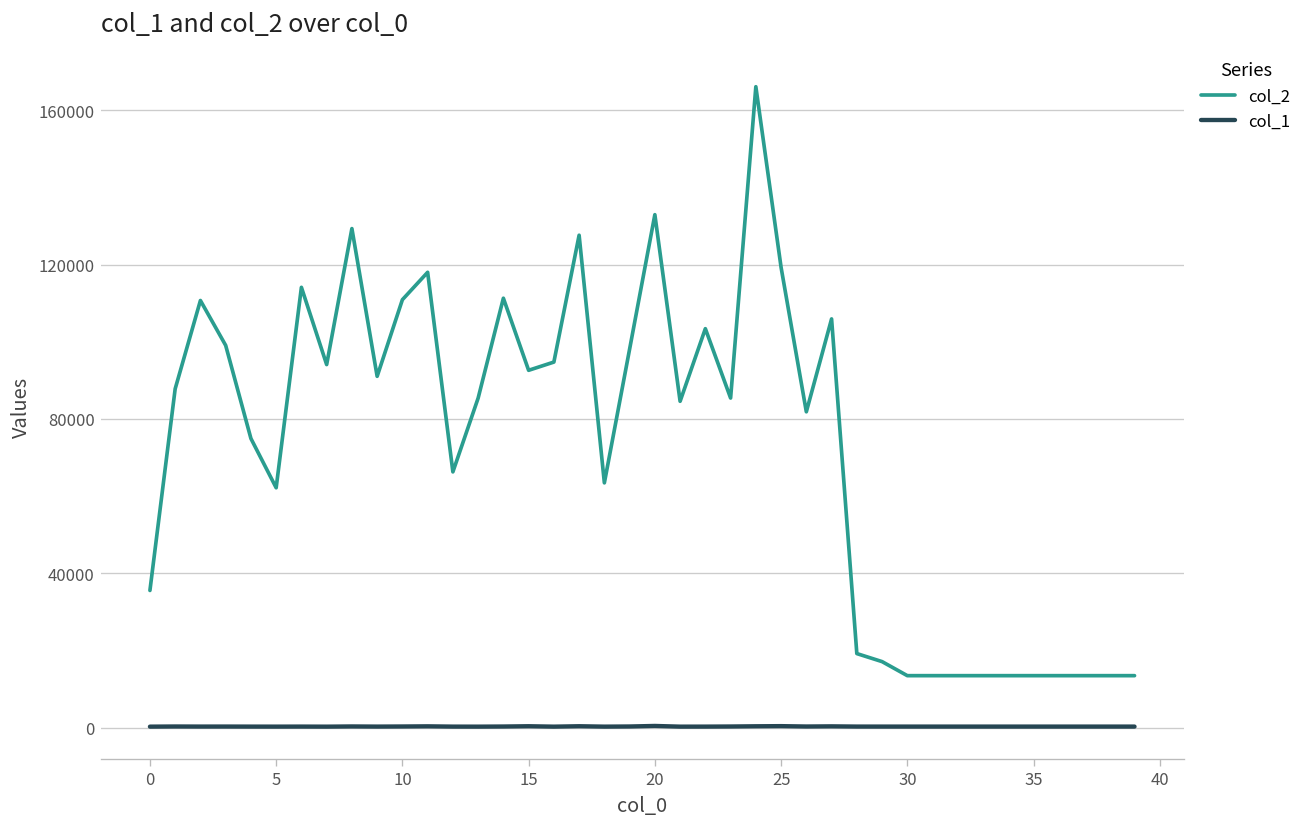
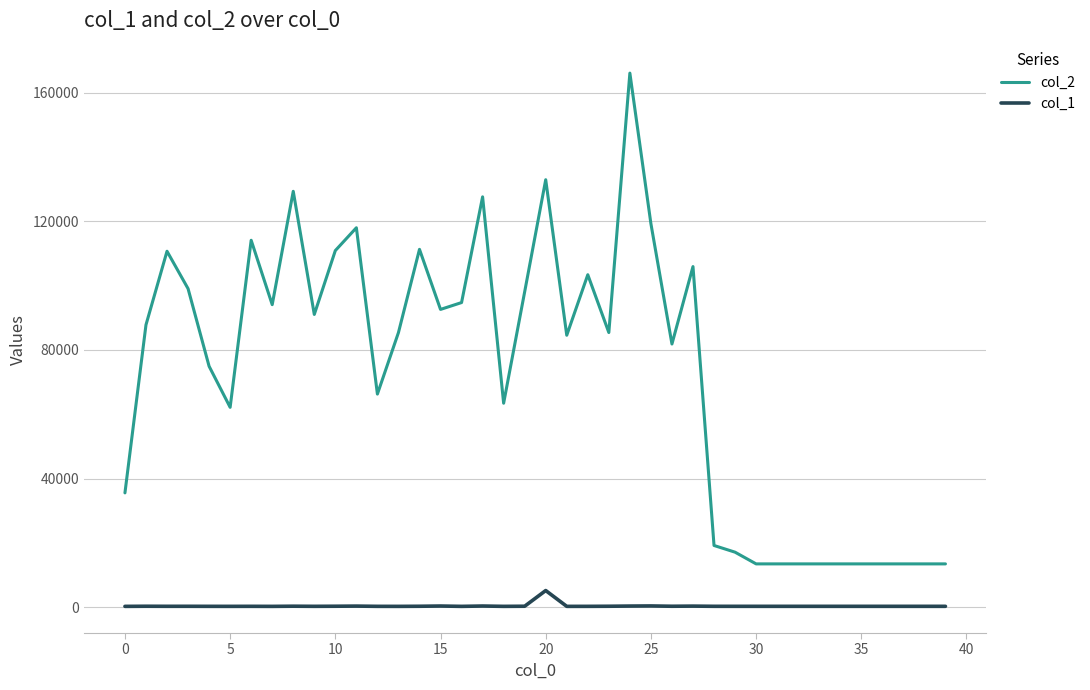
col_1, 20: 0 -> 5000
